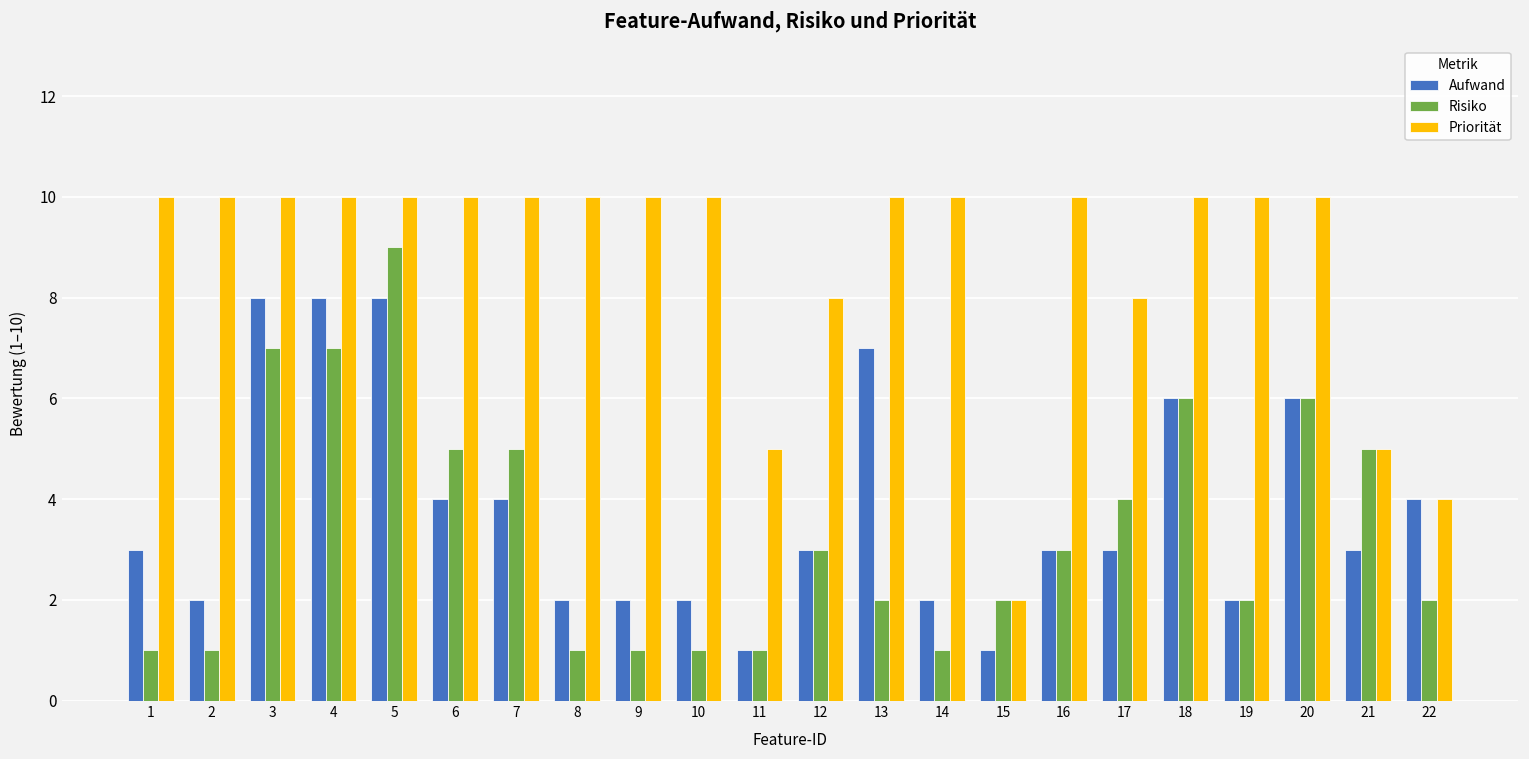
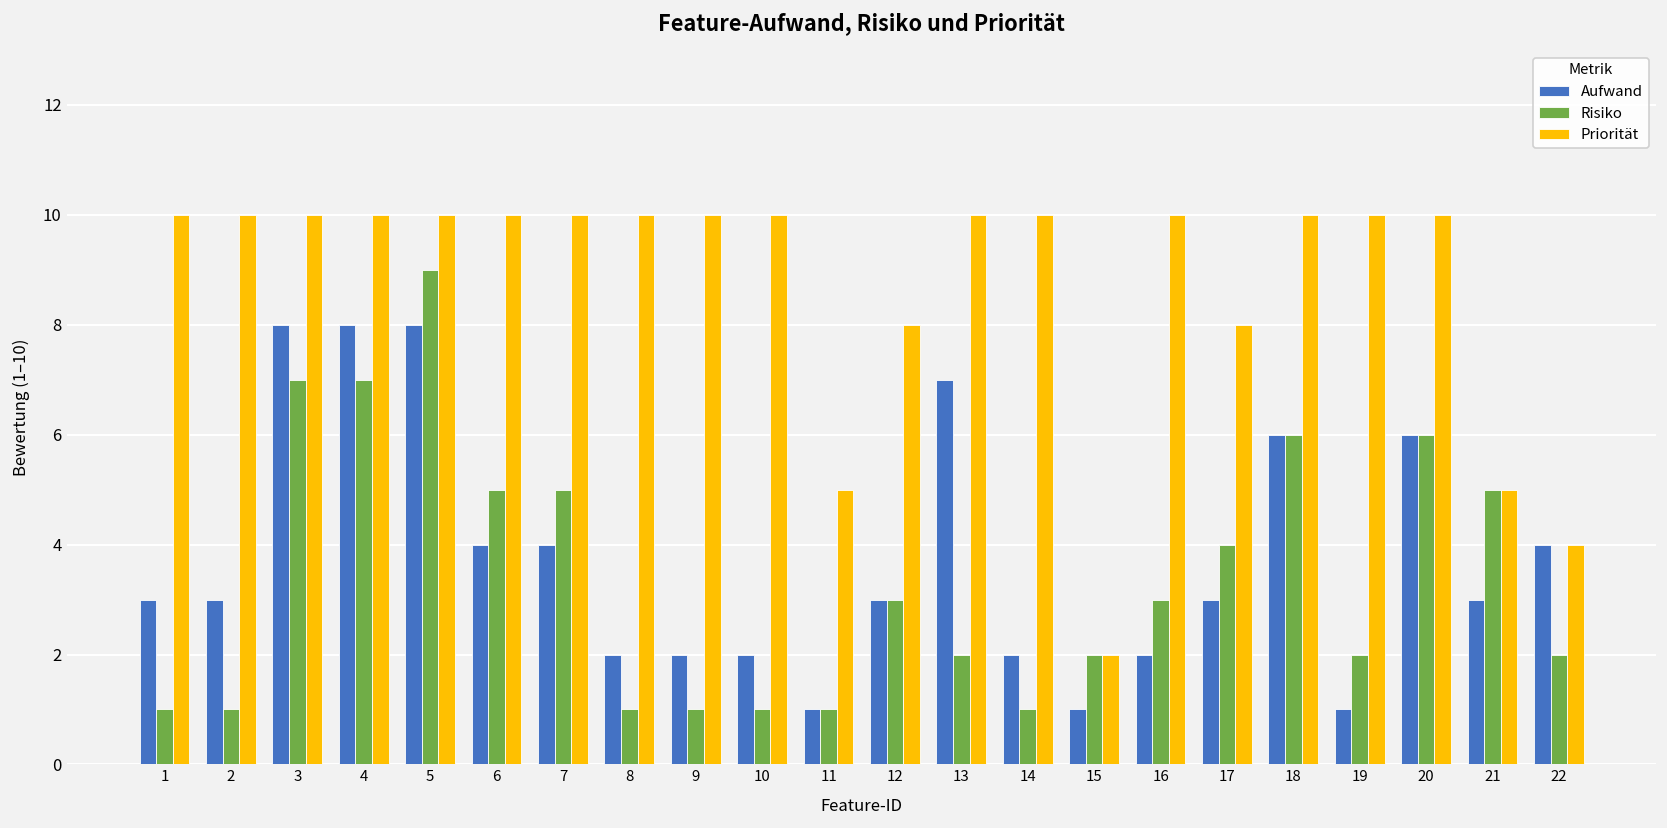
Aufwand, 2: 2 -> 3
Aufwand, 16: 3 -> 2
Aufwand, 19: 2 -> 1
